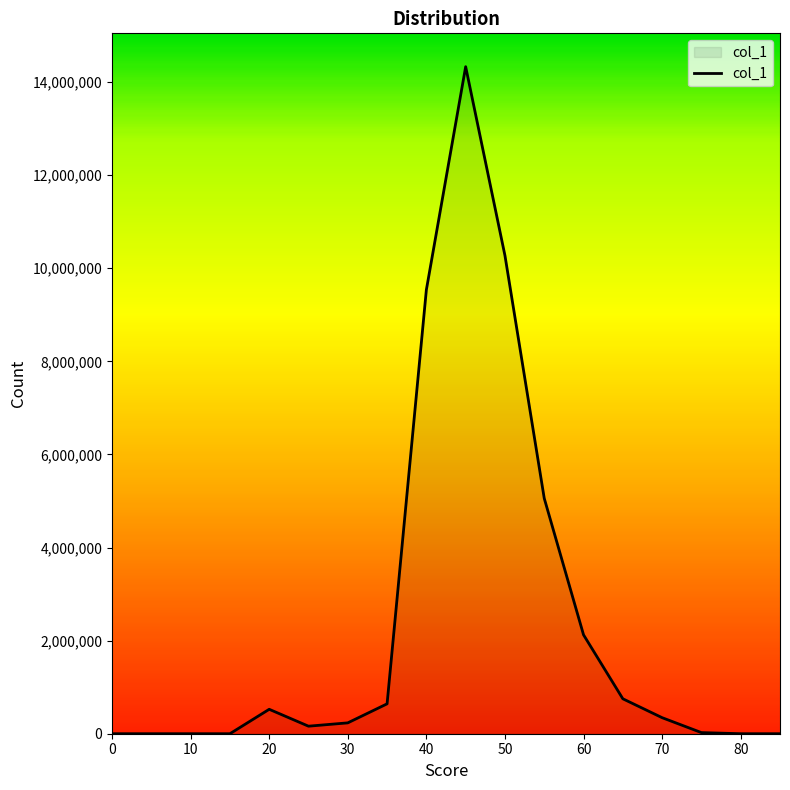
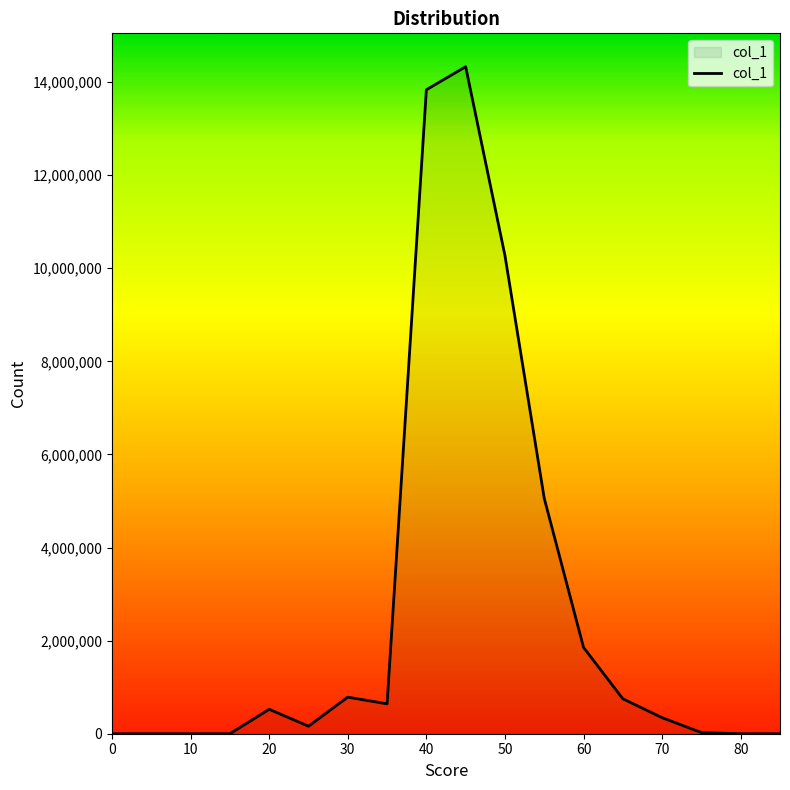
30: 200,000 -> 800,000
40: 9,500,000 -> 13,800,000
60: 2,100,000 -> 1,900,000
